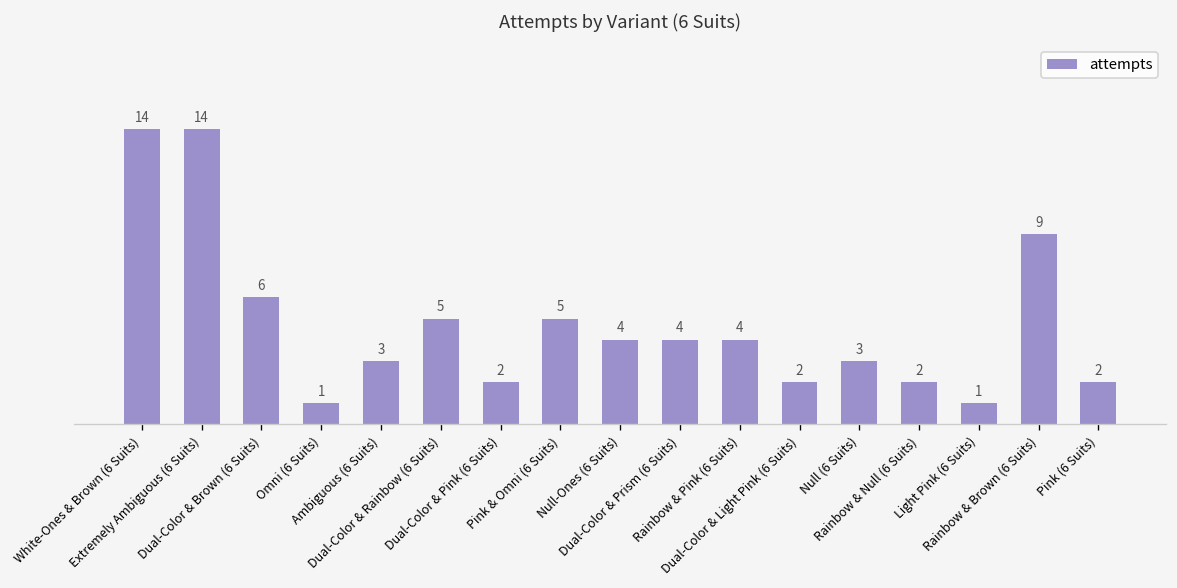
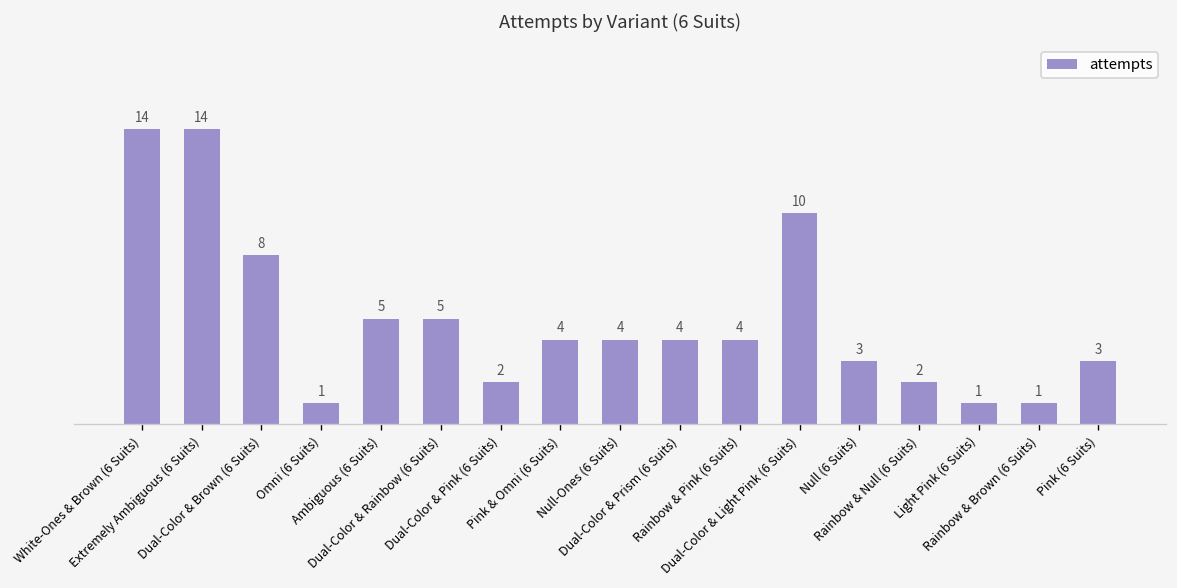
Dual-Color & Brown (6 Suits): 6 -> 8
Ambiguous (6 Suits): 3 -> 5
Pink & Omni (6 Suits): 5 -> 4
Dual-Color & Light Pink (6 Suits): 2 -> 10
Rainbow & Brown (6 Suits): 9 -> 1
Pink (6 Suits): 2 -> 3
